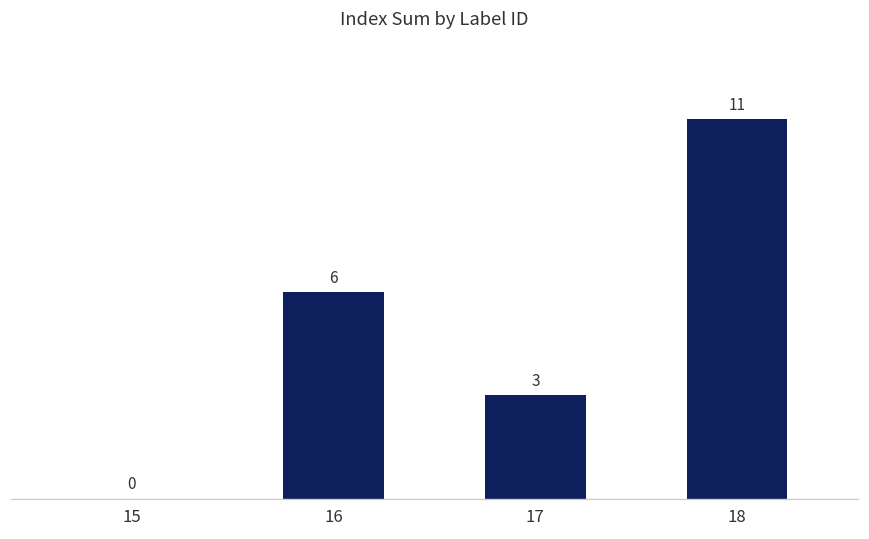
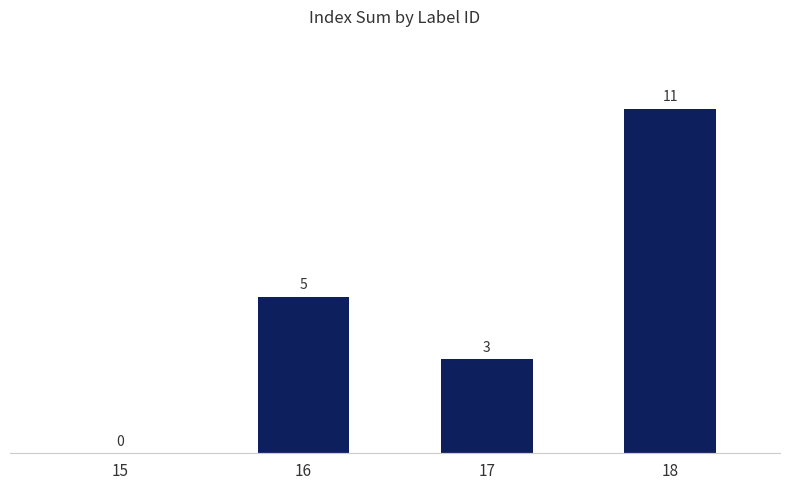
16: 6 -> 5
